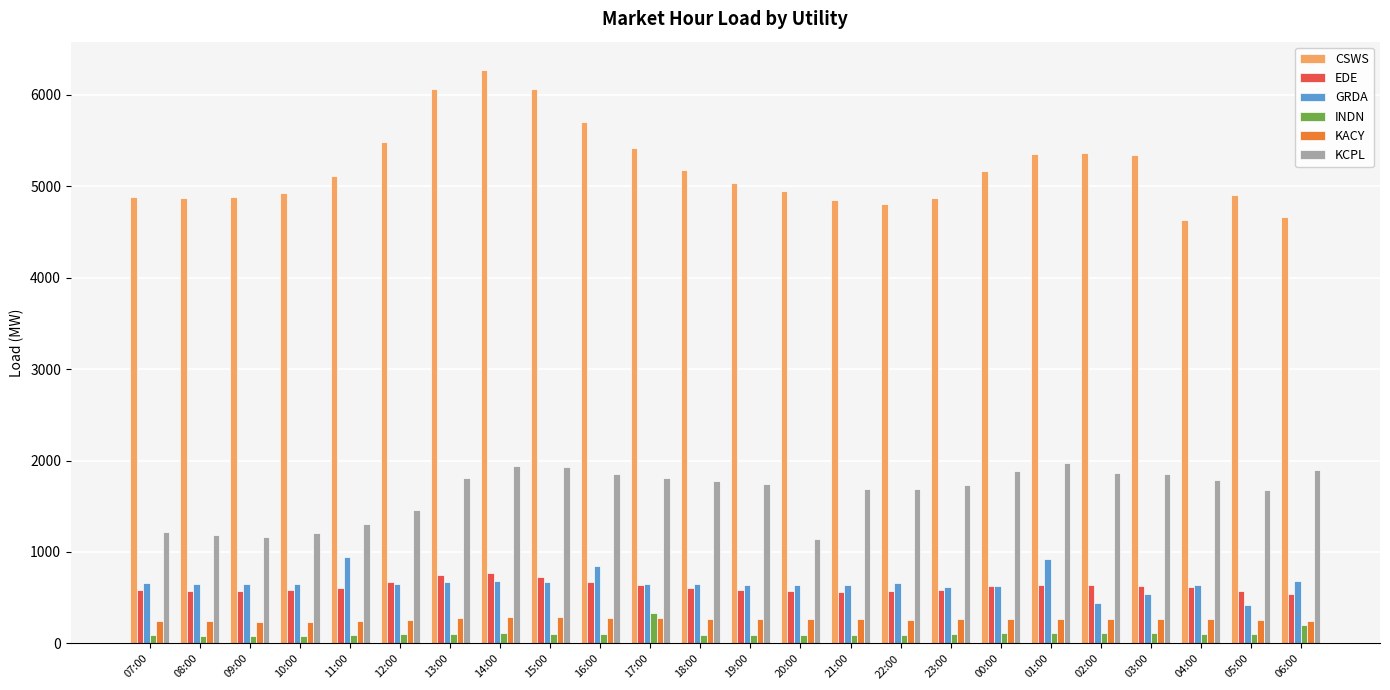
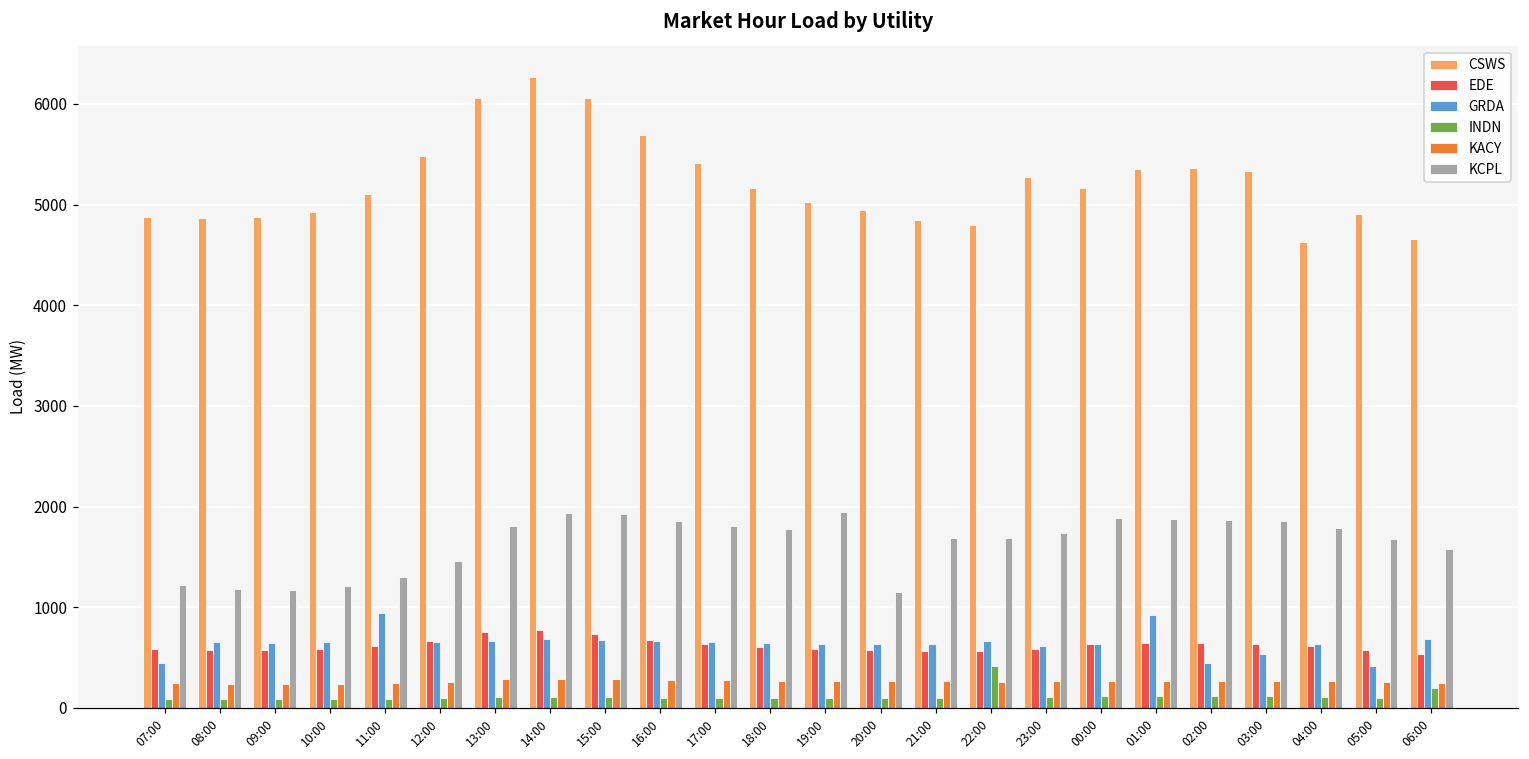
GRDA, 07:00: 700 -> 400
GRDA, 16:00: 800 -> 700
INDN, 17:00: 300 -> 100
KCPL, 19:00: 1700 -> 1900
INDN, 22:00: 100 -> 400
CSWS, 23:00: 4900 -> 5300
KCPL, 01:00: 2000 -> 1900
KCPL, 06:00: 1900 -> 1600
